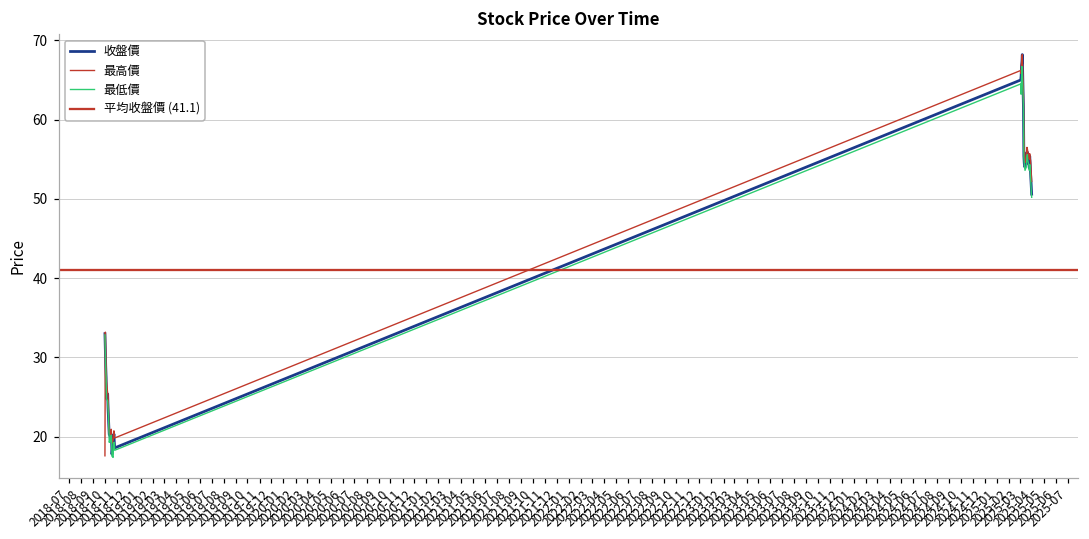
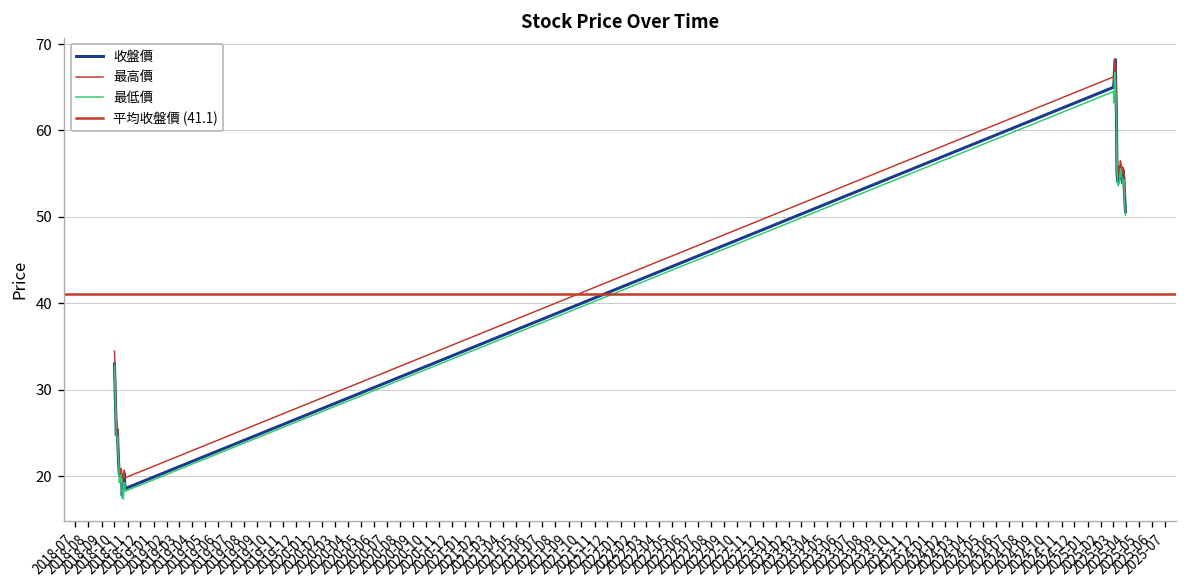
最高價, 2018-10: 18 -> 35
